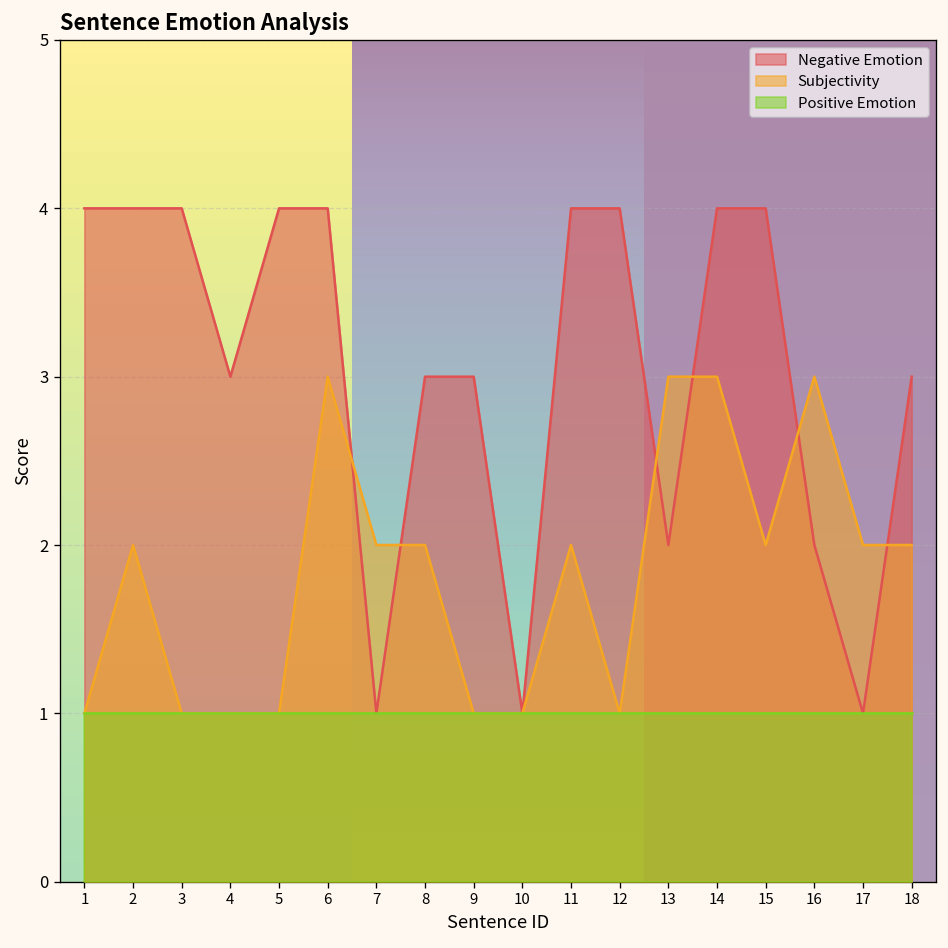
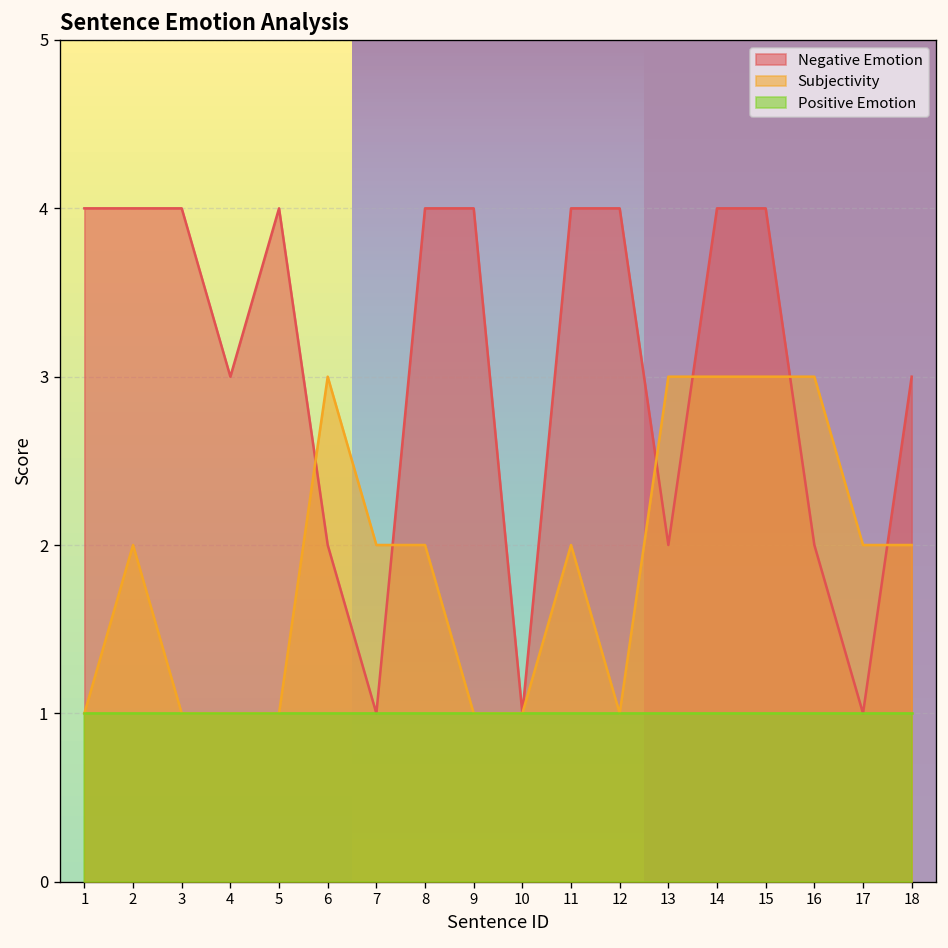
Negative Emotion, 6: 4 -> 2
Negative Emotion, 8: 3 -> 4
Negative Emotion, 9: 3 -> 4
Subjectivity, 15: 2 -> 3
